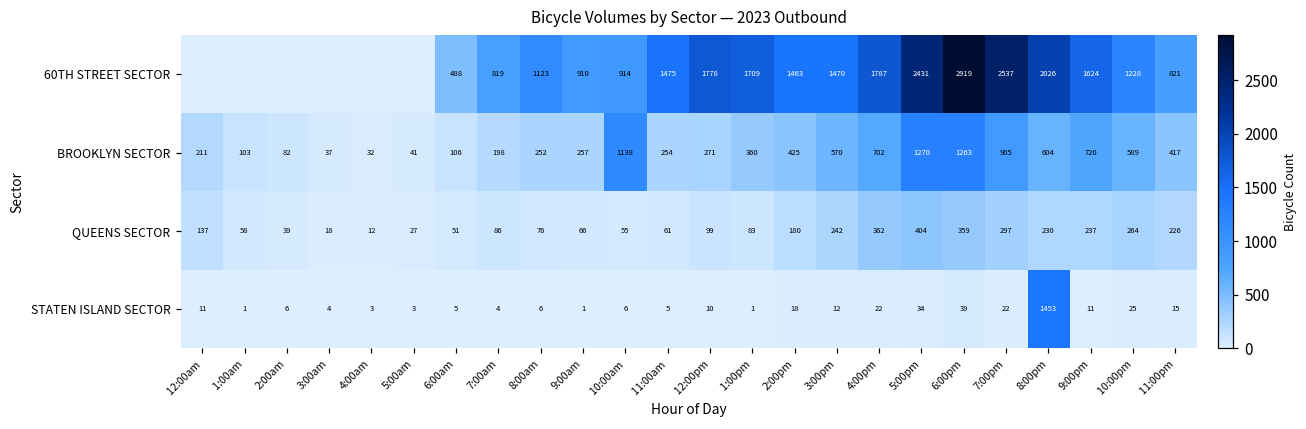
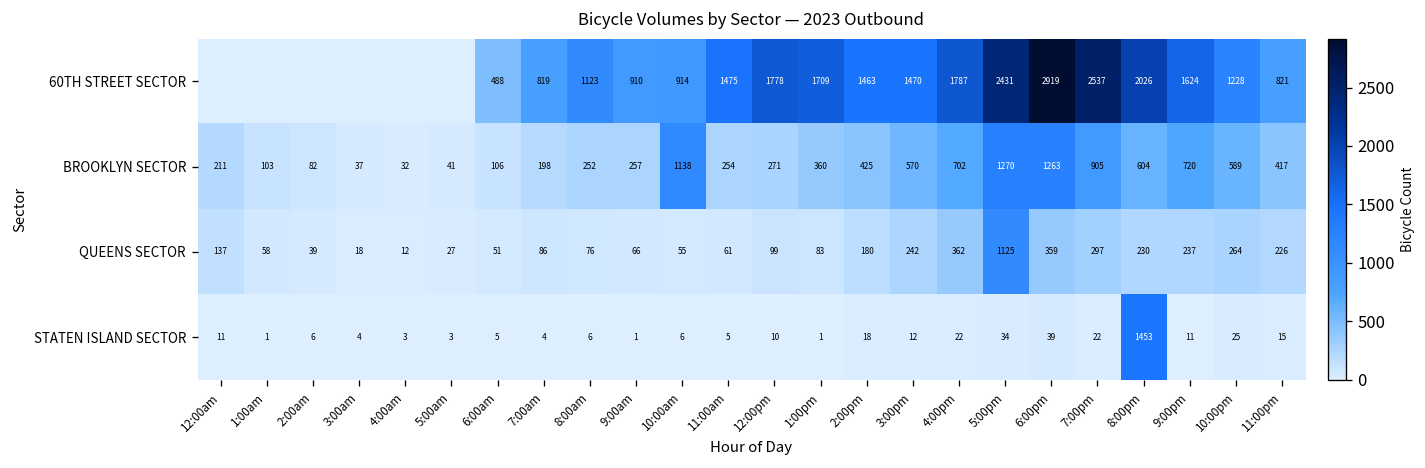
QUEENS SECTOR, 5:00pm: 404 -> 1125
